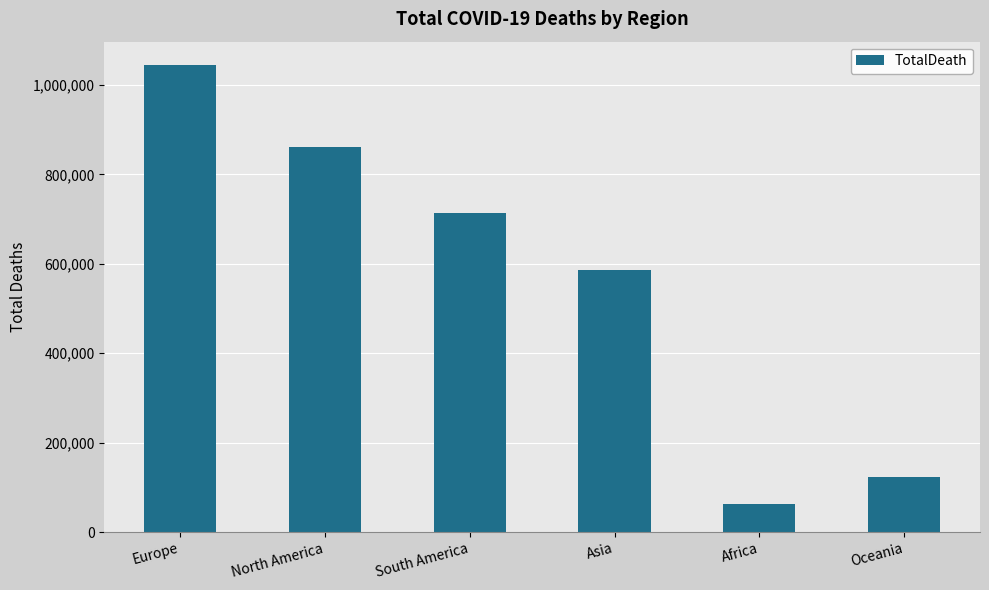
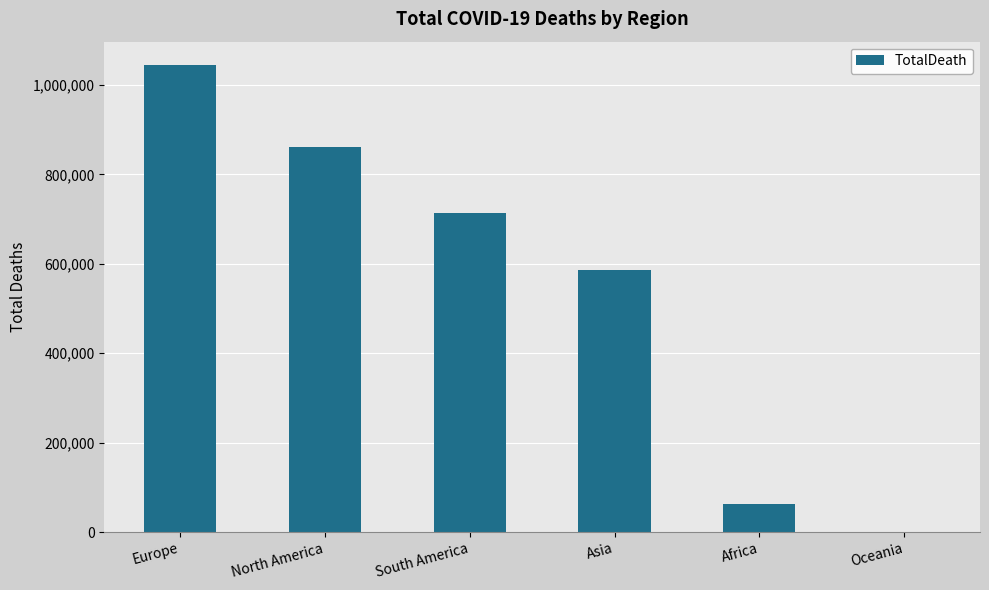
Oceania: 120,000 -> 0
